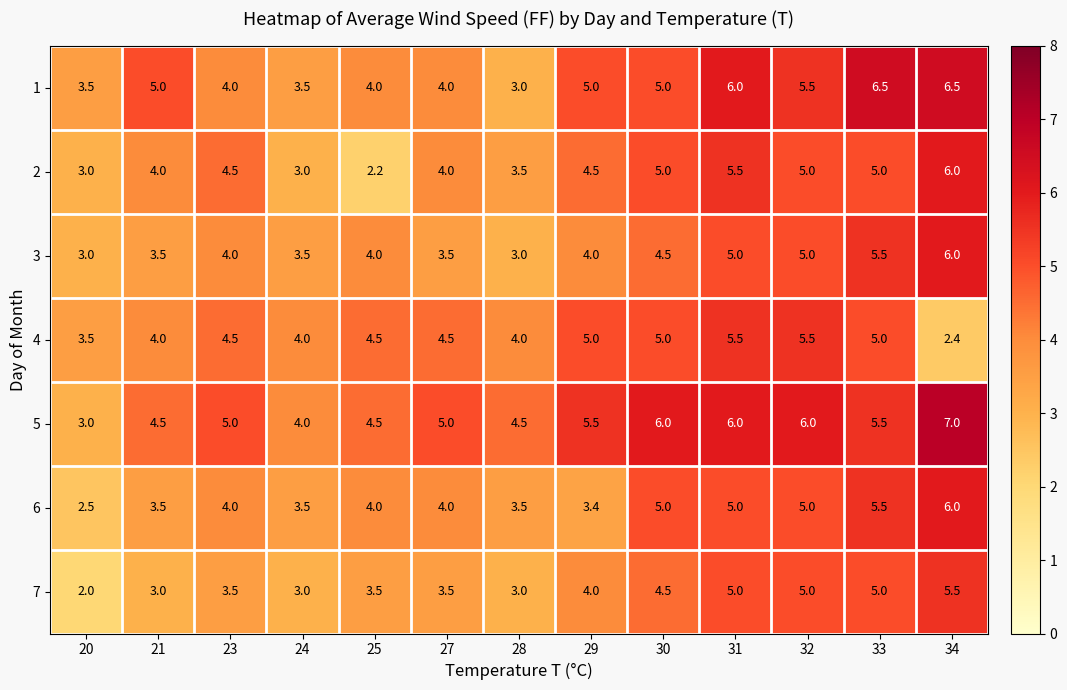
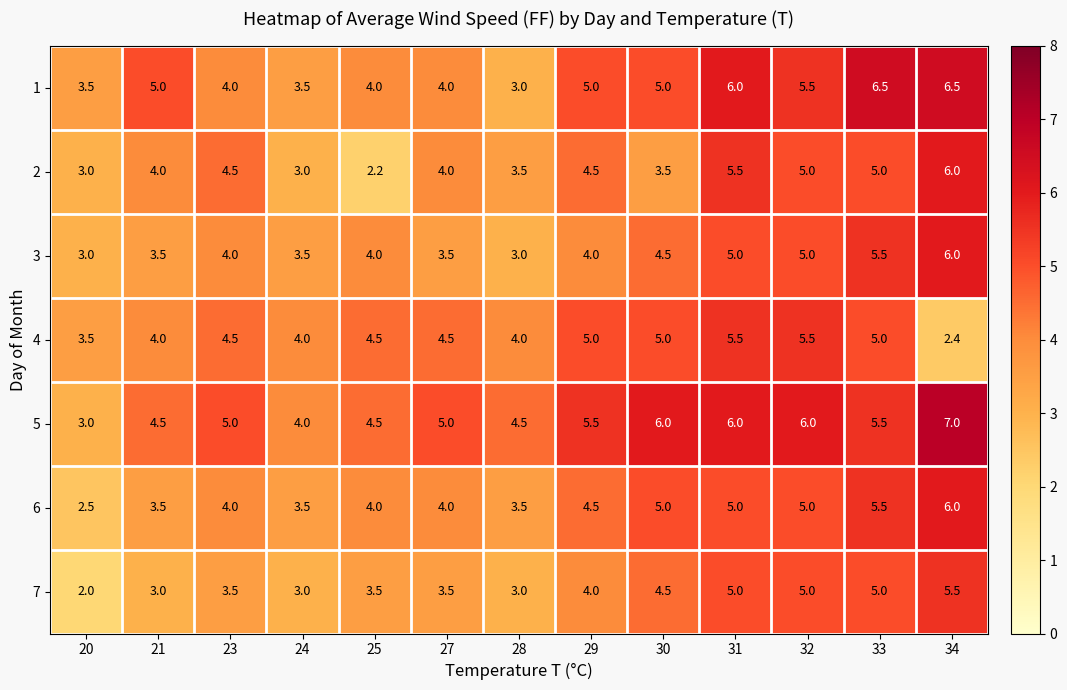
2, 30: 5.0 -> 3.5
6, 29: 3.4 -> 4.5
